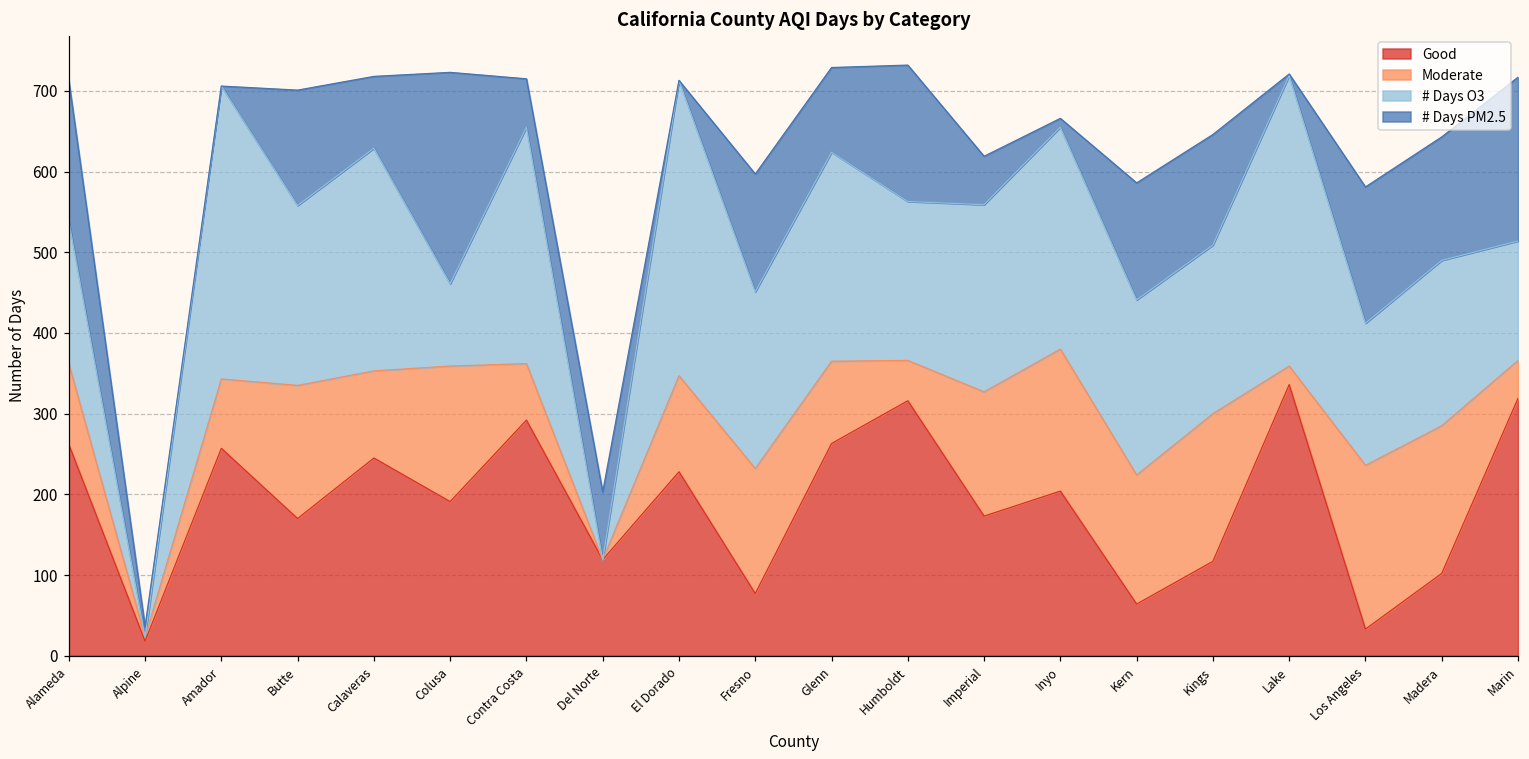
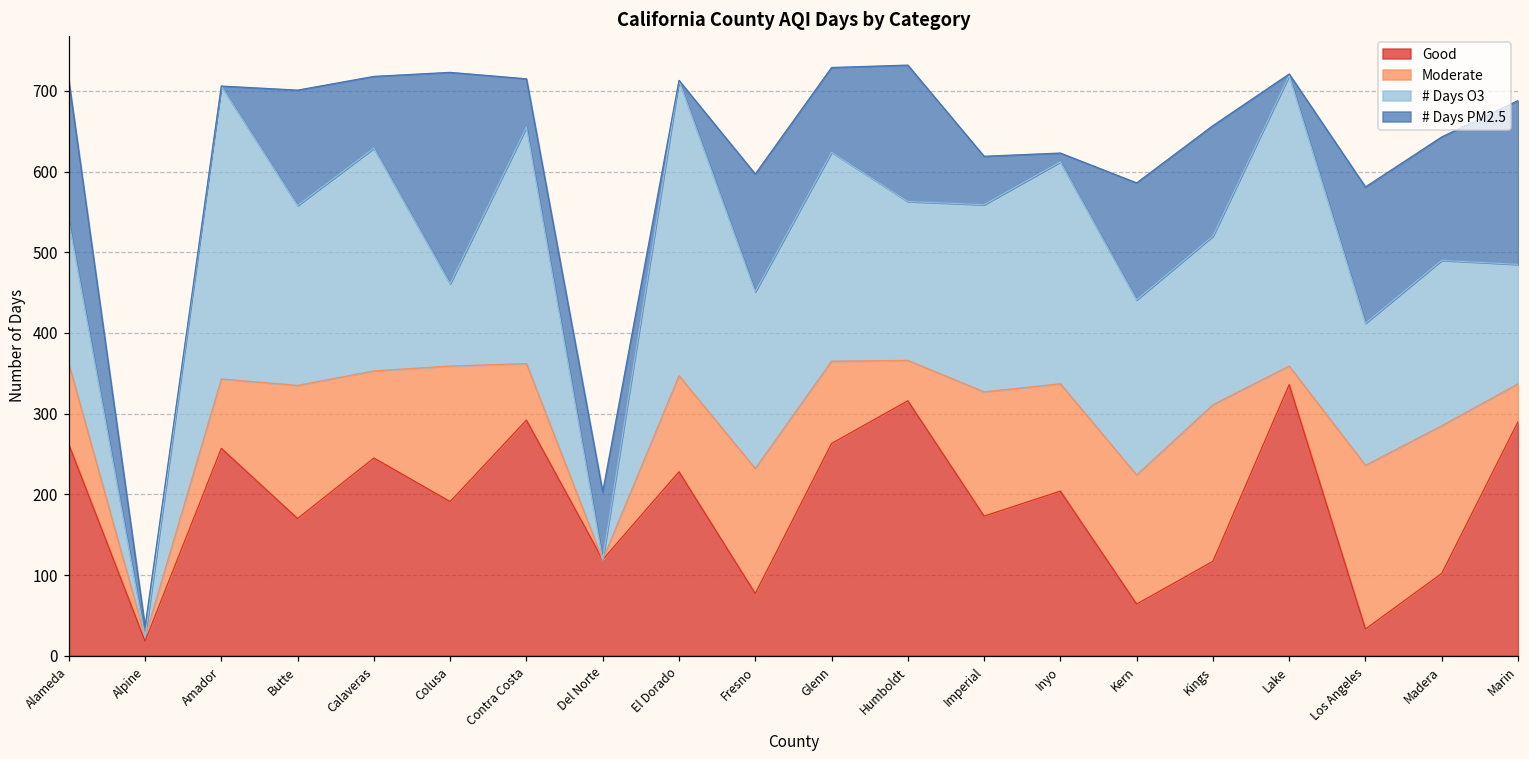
Moderate, Inyo: 180 -> 130
Moderate, Kings: 180 -> 190
Good, Marin: 320 -> 290
